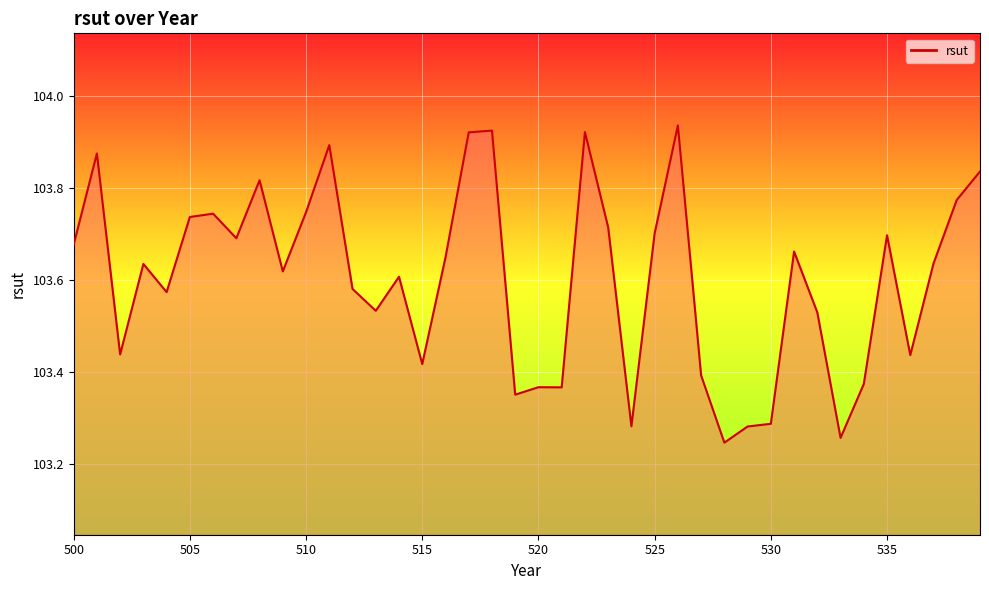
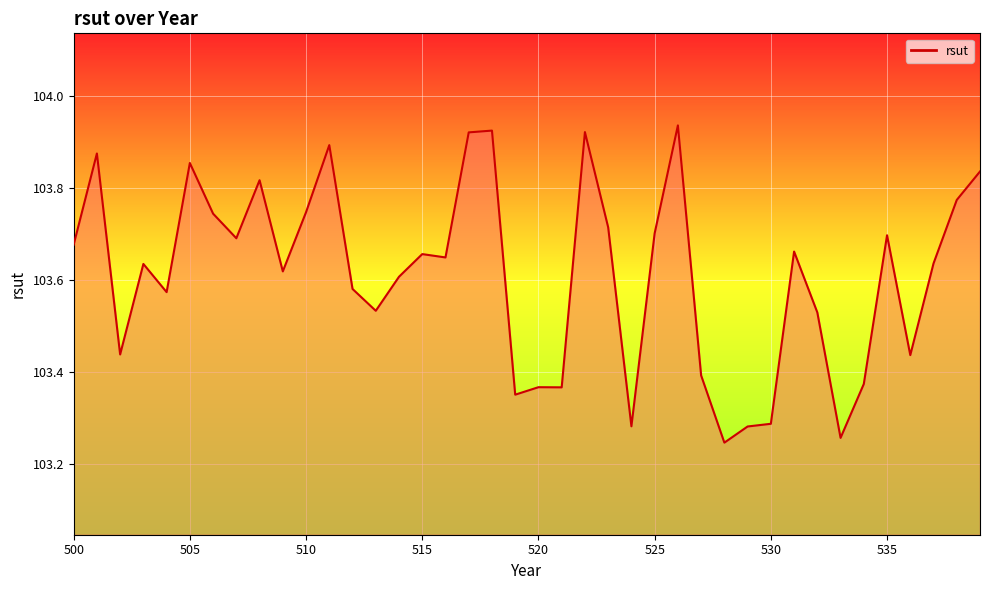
505: 103.74 -> 103.85
515: 103.42 -> 103.66
